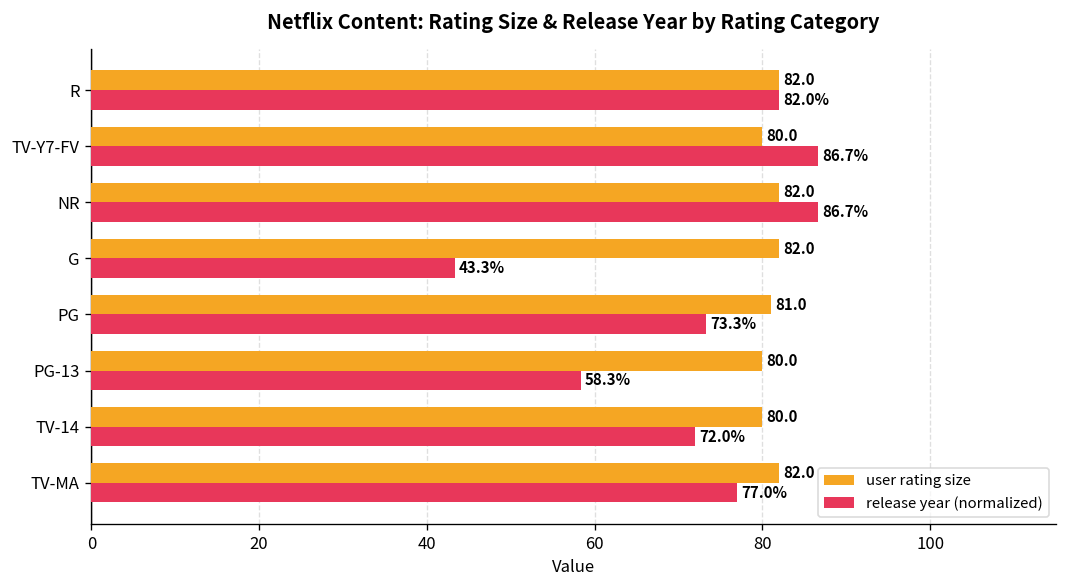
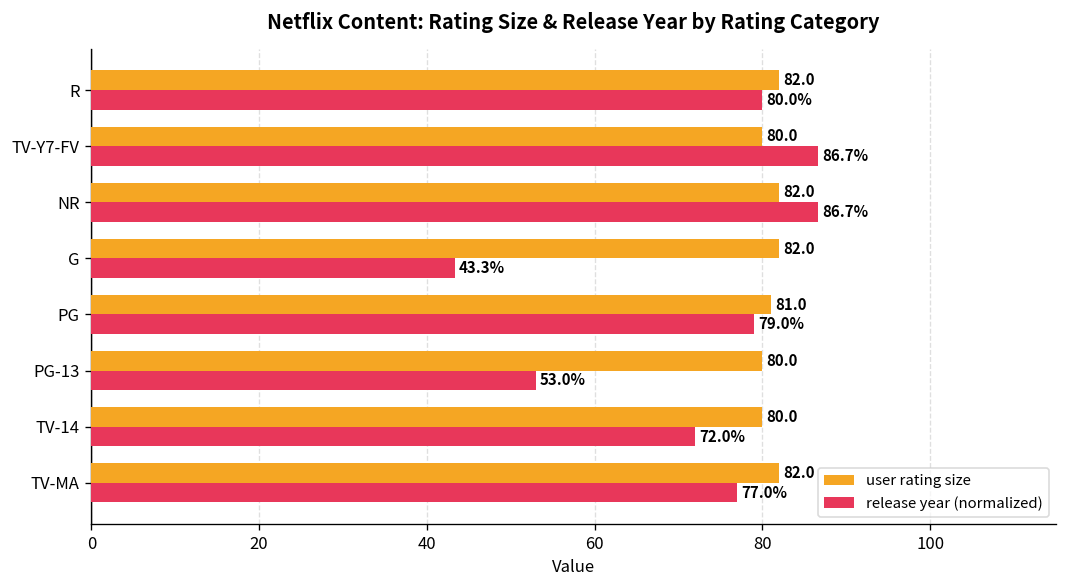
release year (normalized), R: 82.0% -> 80.0%
release year (normalized), PG: 73.3% -> 79.0%
release year (normalized), PG-13: 58.3% -> 53.0%
